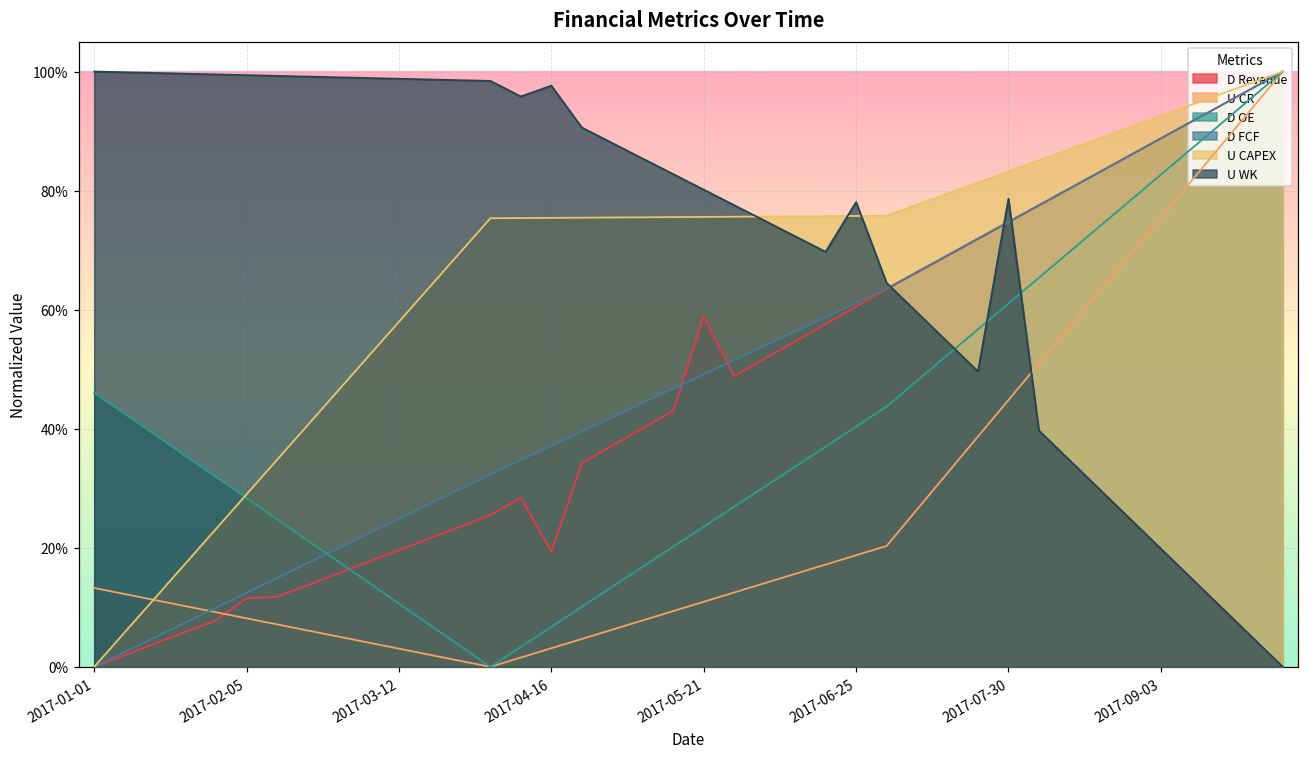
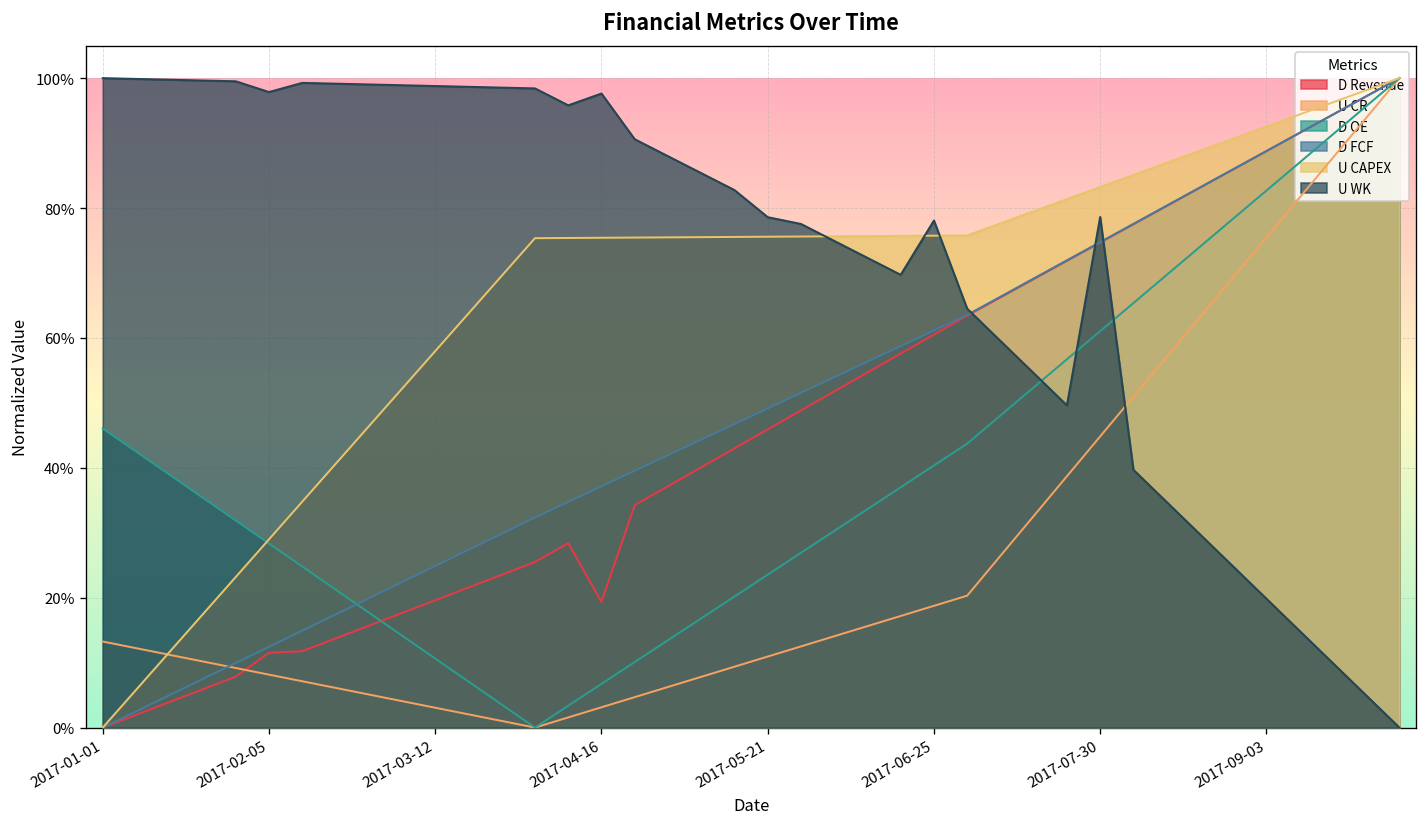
U WK, 2017-02-05: 99% -> 98%
D Revenue, 2017-05-21: 59% -> 46%
U WK, 2017-05-21: 80% -> 79%
